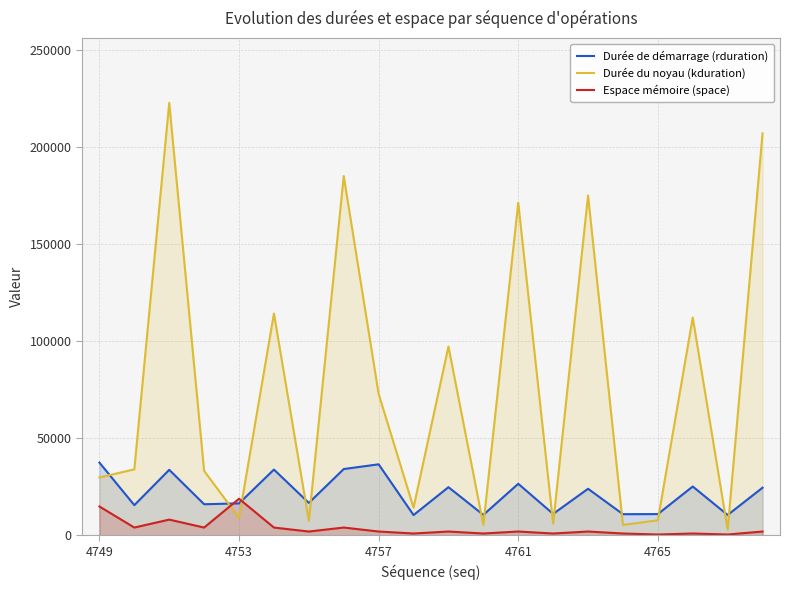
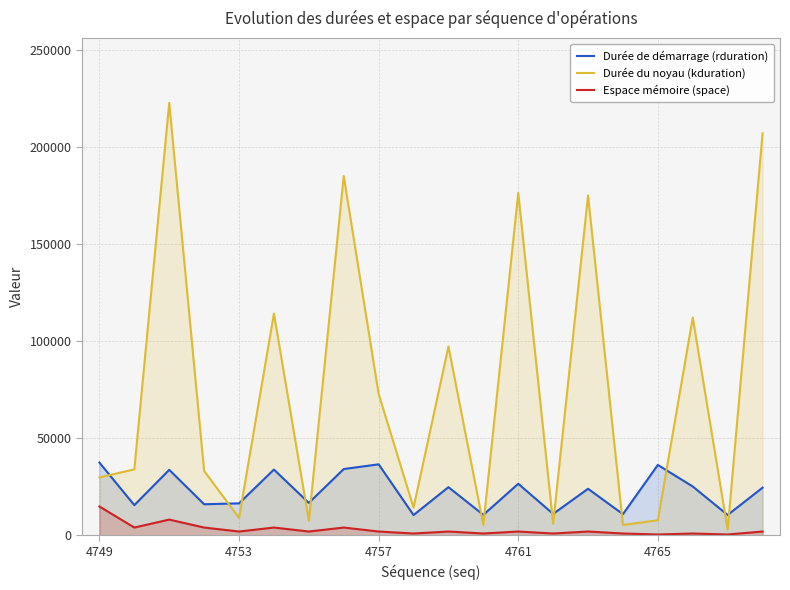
Espace mémoire (space), 4753: 19000 -> 2000
Durée du noyau (kduration), 4761: 171000 -> 177000
Durée de démarrage (rduration), 4765: 11000 -> 36000
